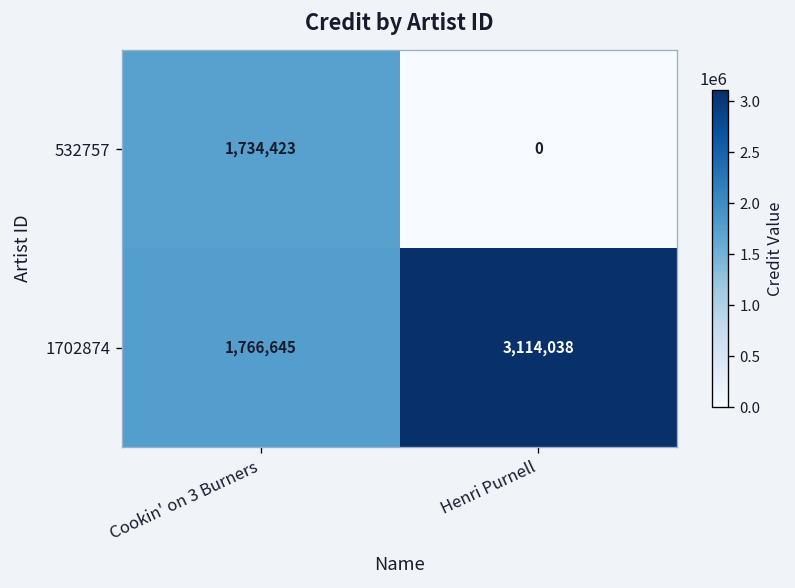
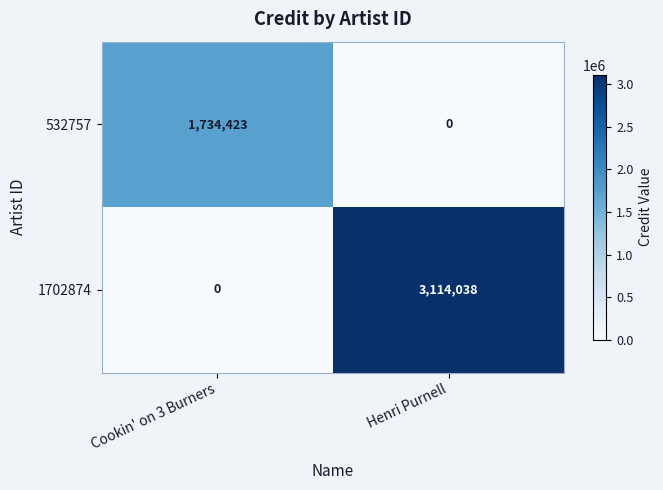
1702874, Cookin' on 3 Burners: 1,766,645 -> 0
